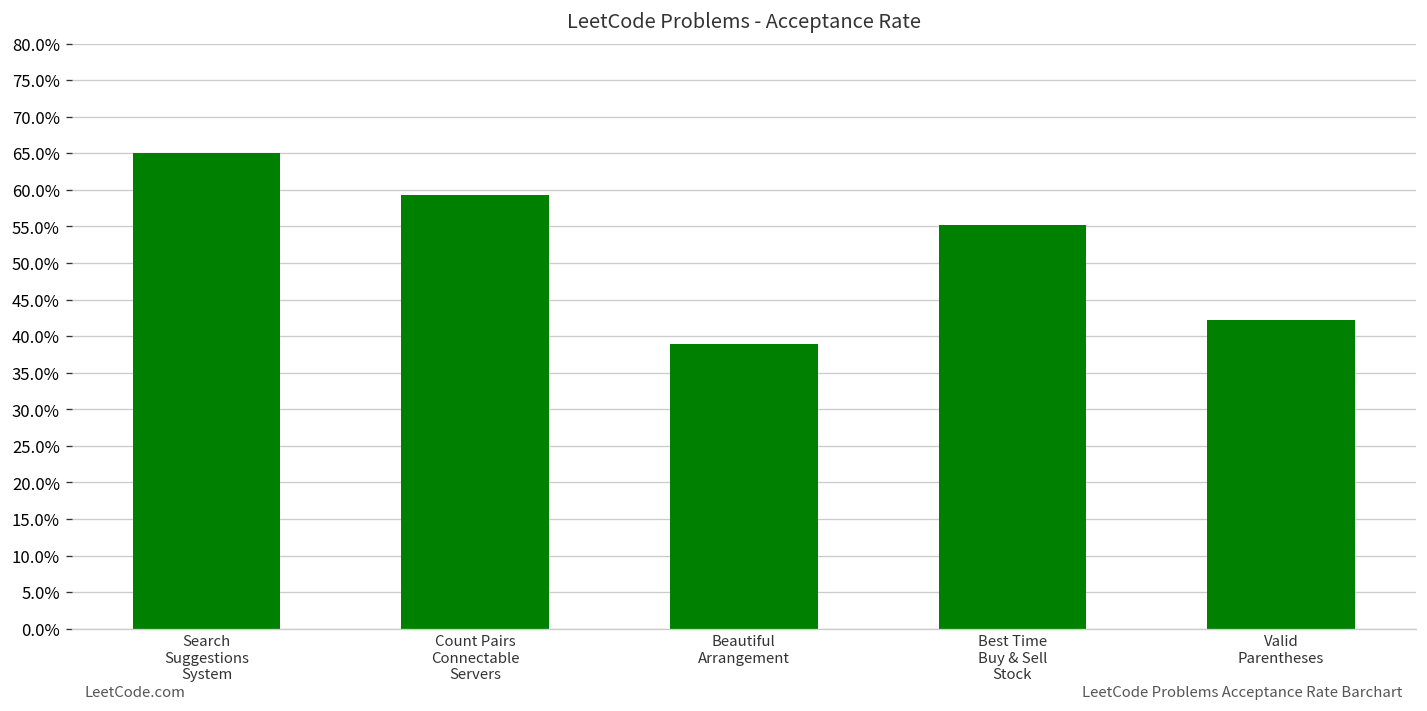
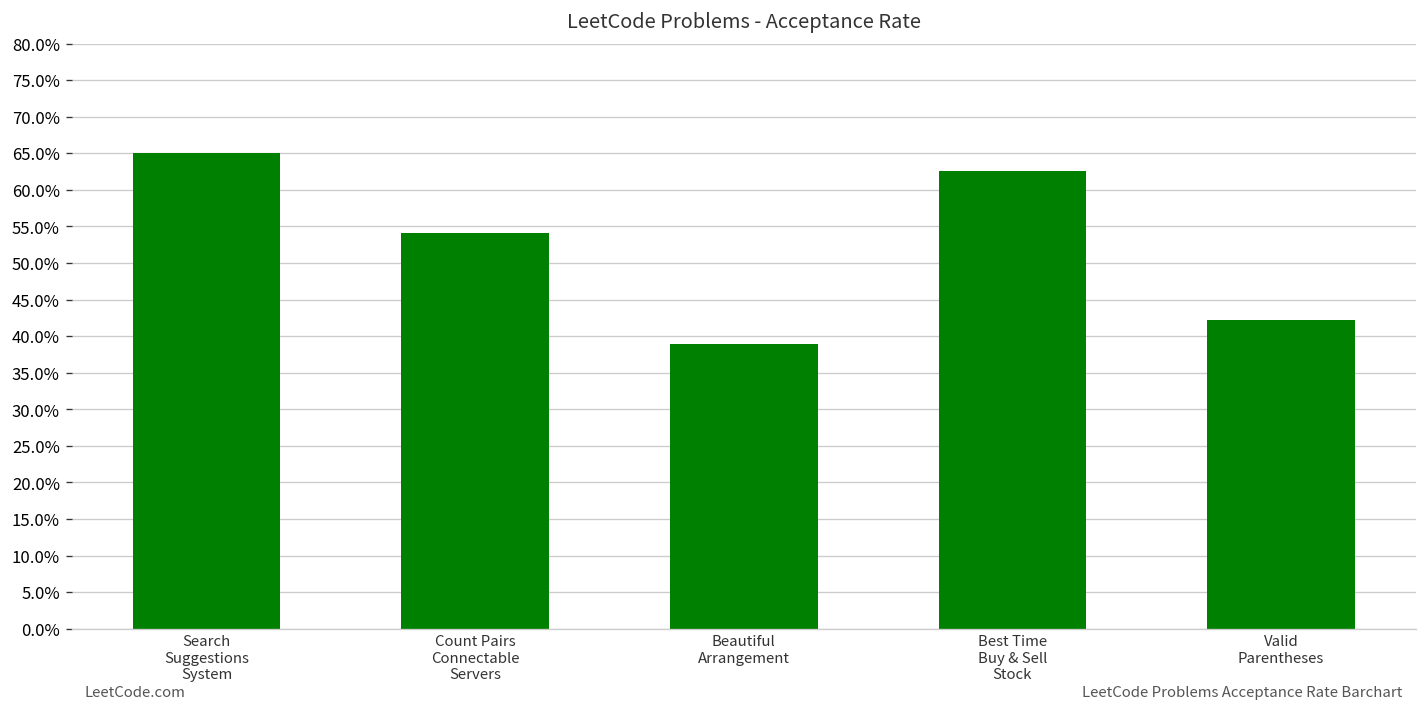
Count Pairs Connectable Servers: 59% -> 54%
Best Time Buy & Sell Stock: 55% -> 63%
